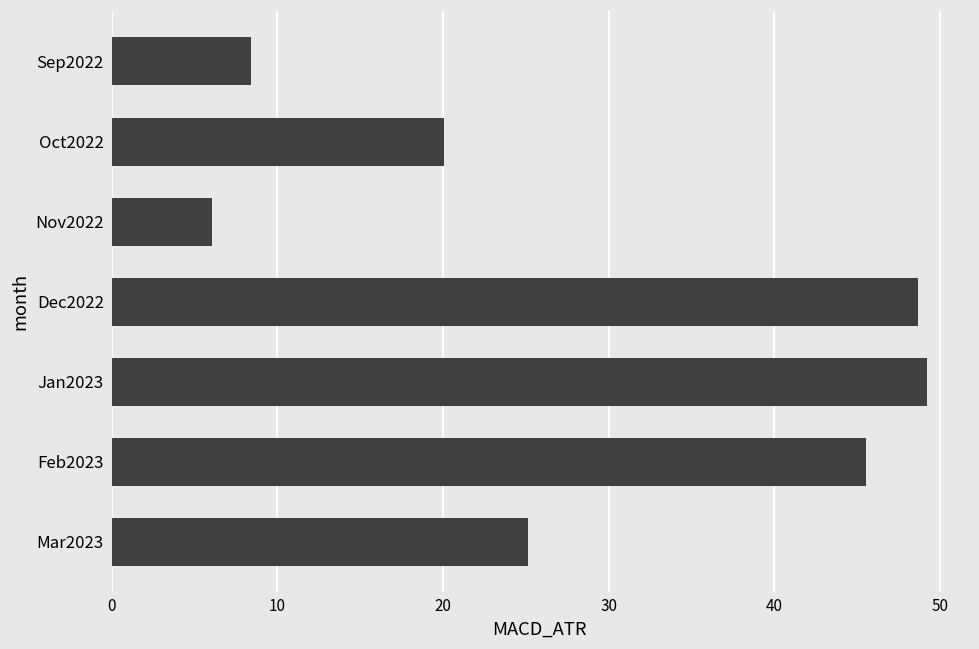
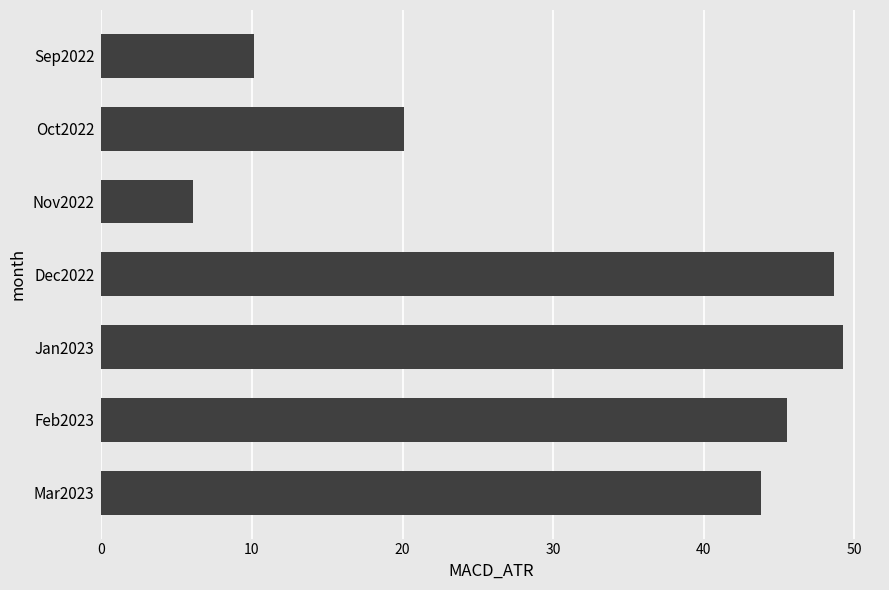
Sep2022: 8.4 -> 10.1
Mar2023: 25.1 -> 43.8
